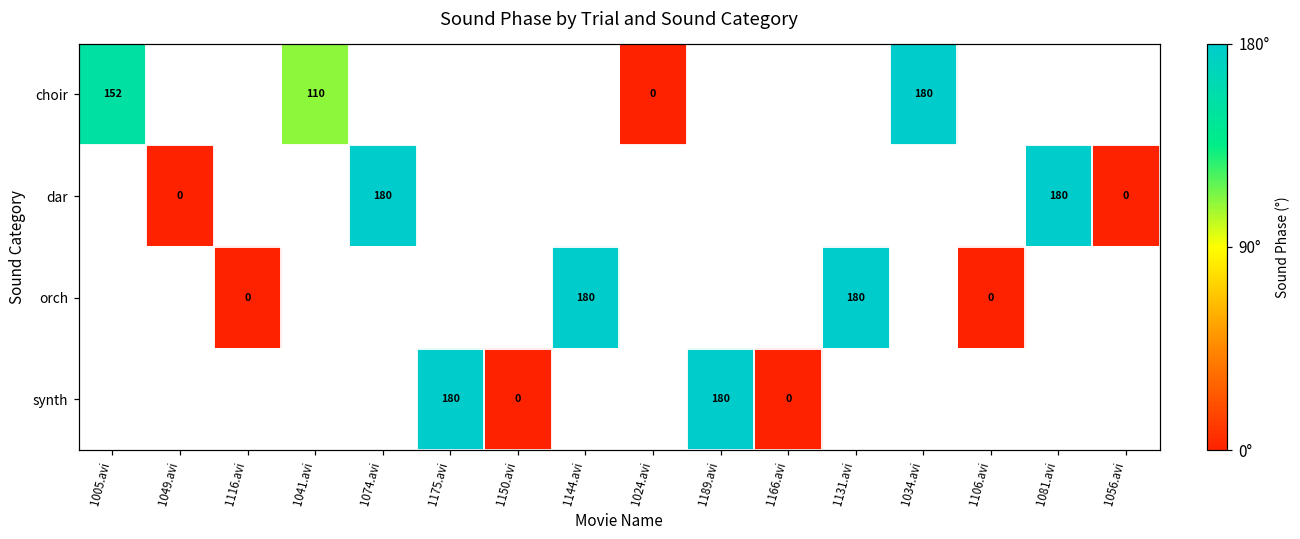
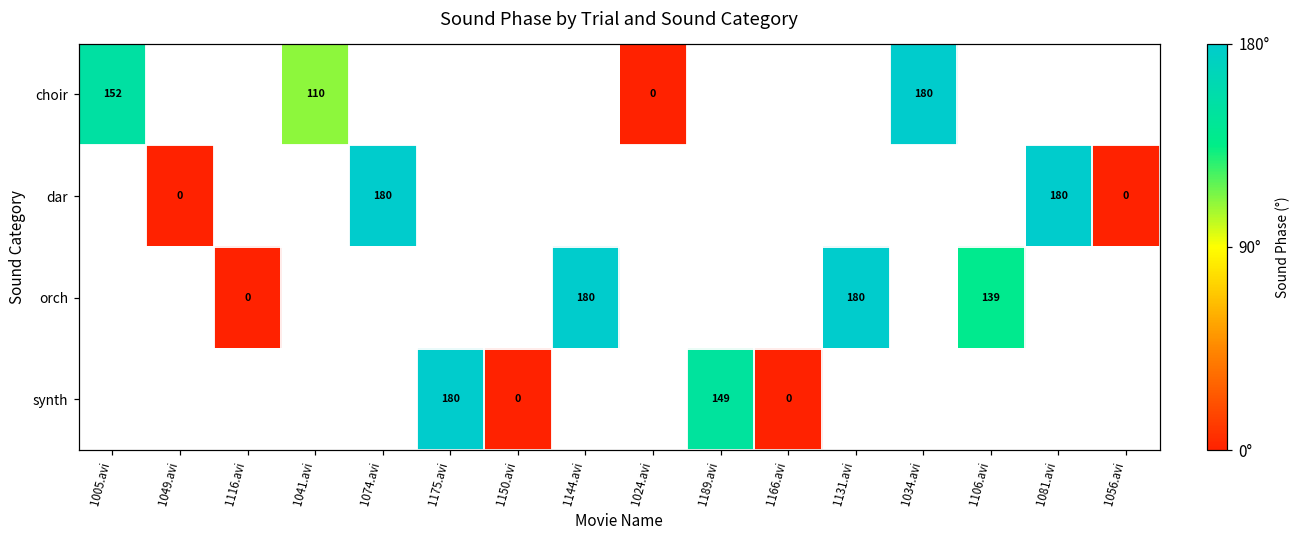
orch, 1106.avi: 0 -> 139
synth, 1189.avi: 180 -> 149
